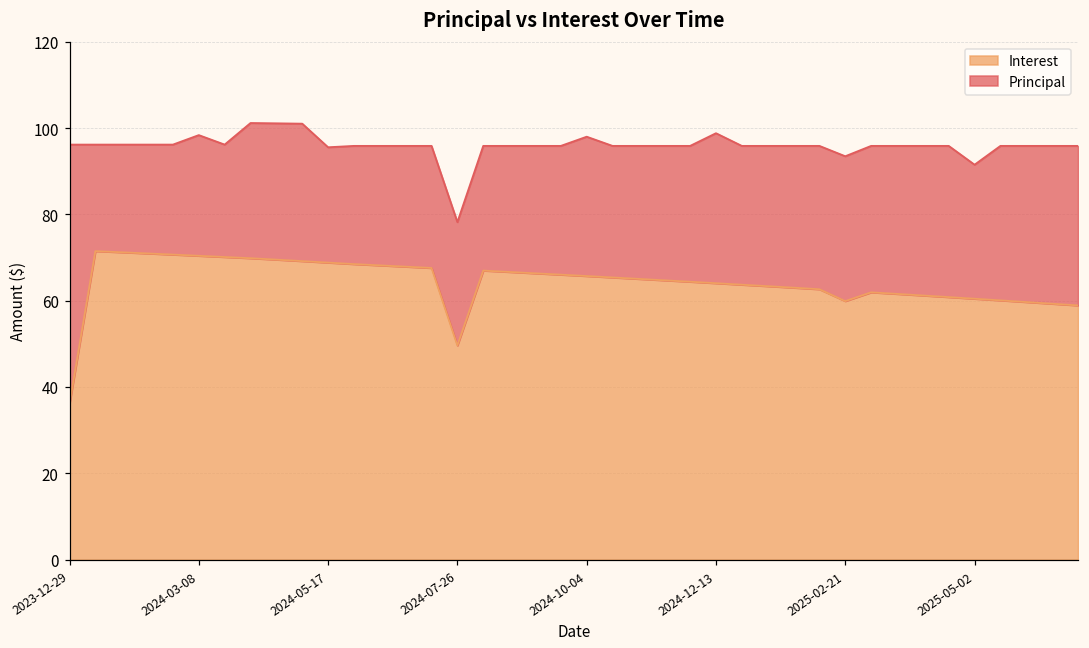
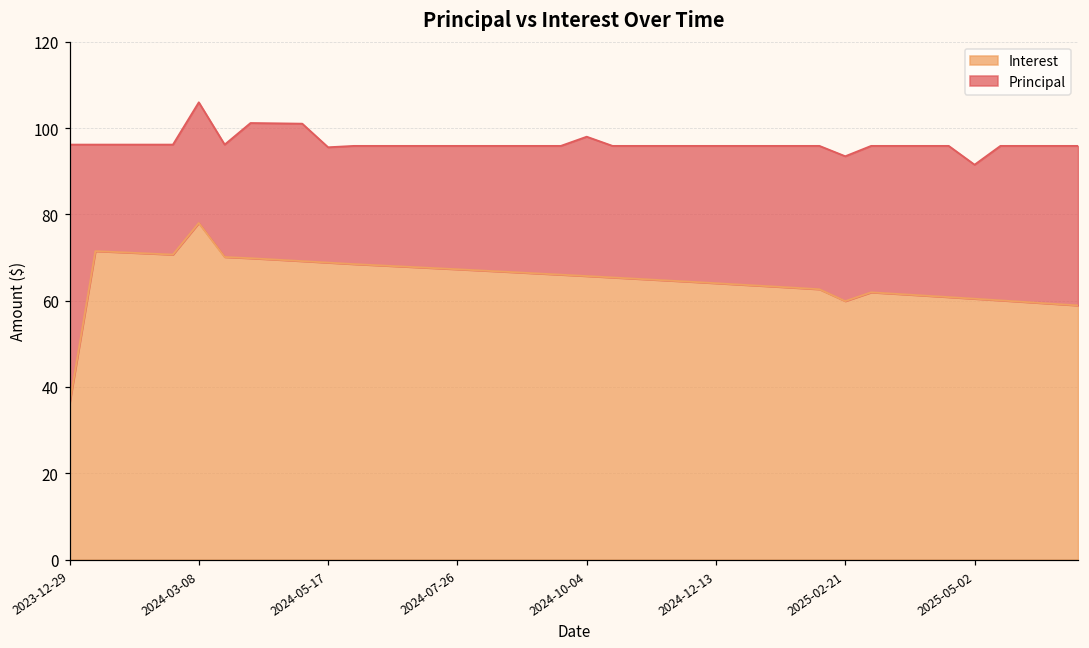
Interest, 2024-03-08: 70 -> 78
Interest, 2024-07-26: 50 -> 67
Principal, 2024-12-13: 35 -> 32
